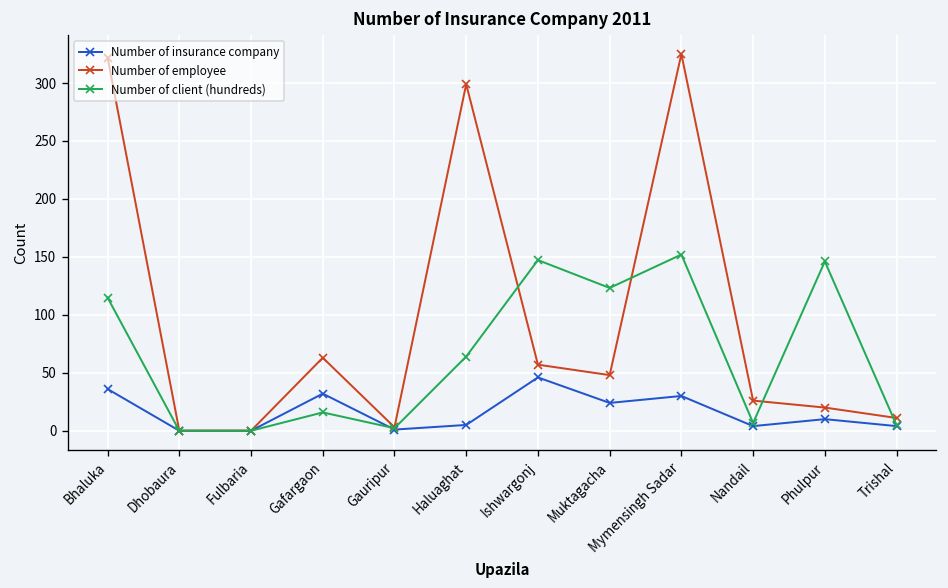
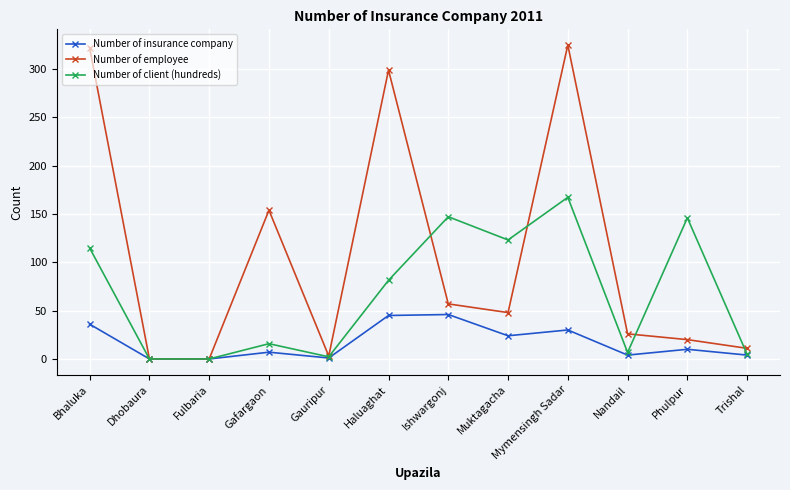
Number of insurance company, Gafargaon: 30 -> 10
Number of employee, Gafargaon: 60 -> 150
Number of insurance company, Haluaghat: 10 -> 50
Number of client (hundreds), Haluaghat: 60 -> 80
Number of client (hundreds), Mymensingh Sadar: 150 -> 170
